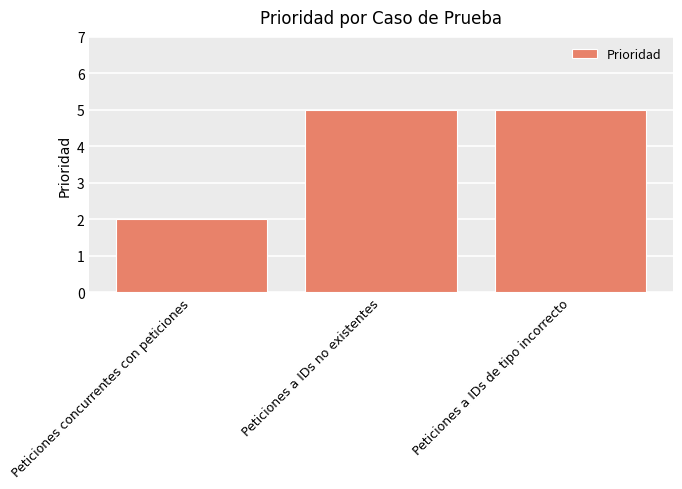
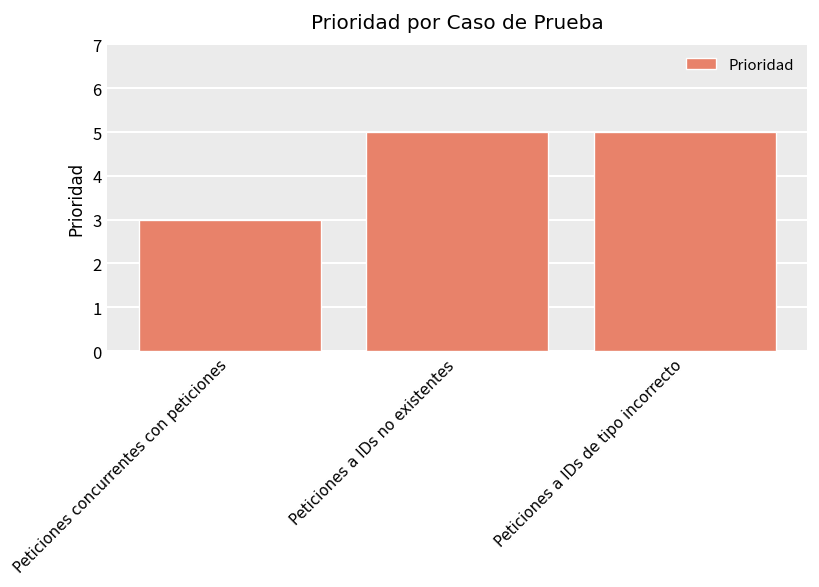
Peticiones concurrentes con peticiones: 2 -> 3
